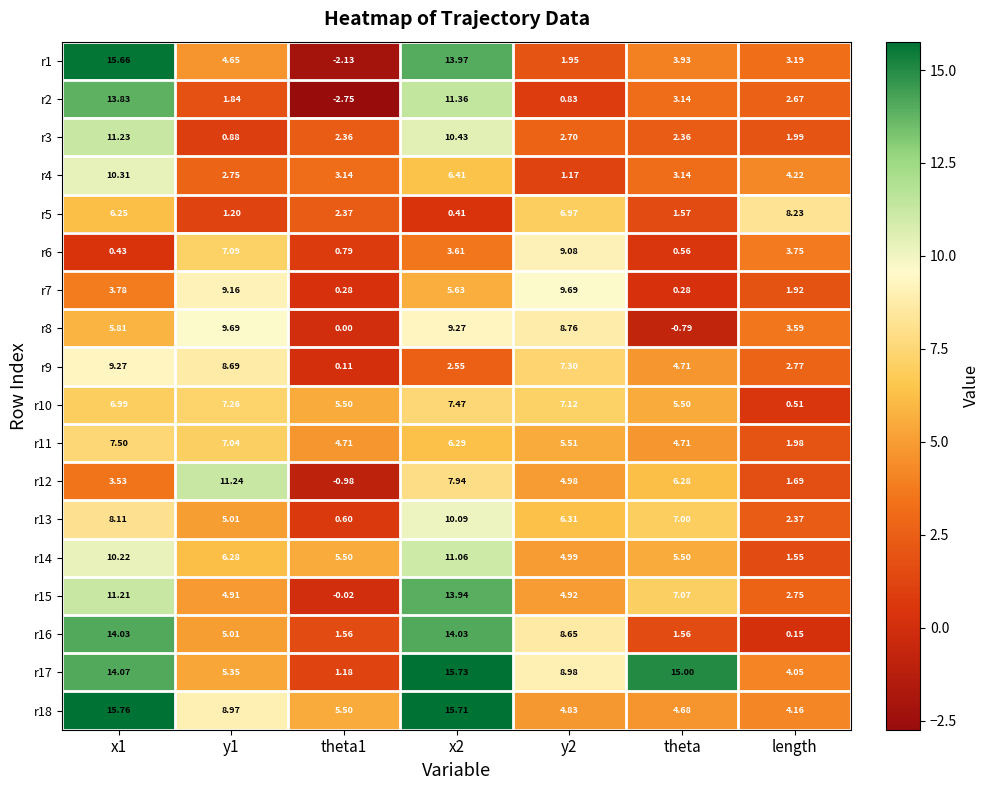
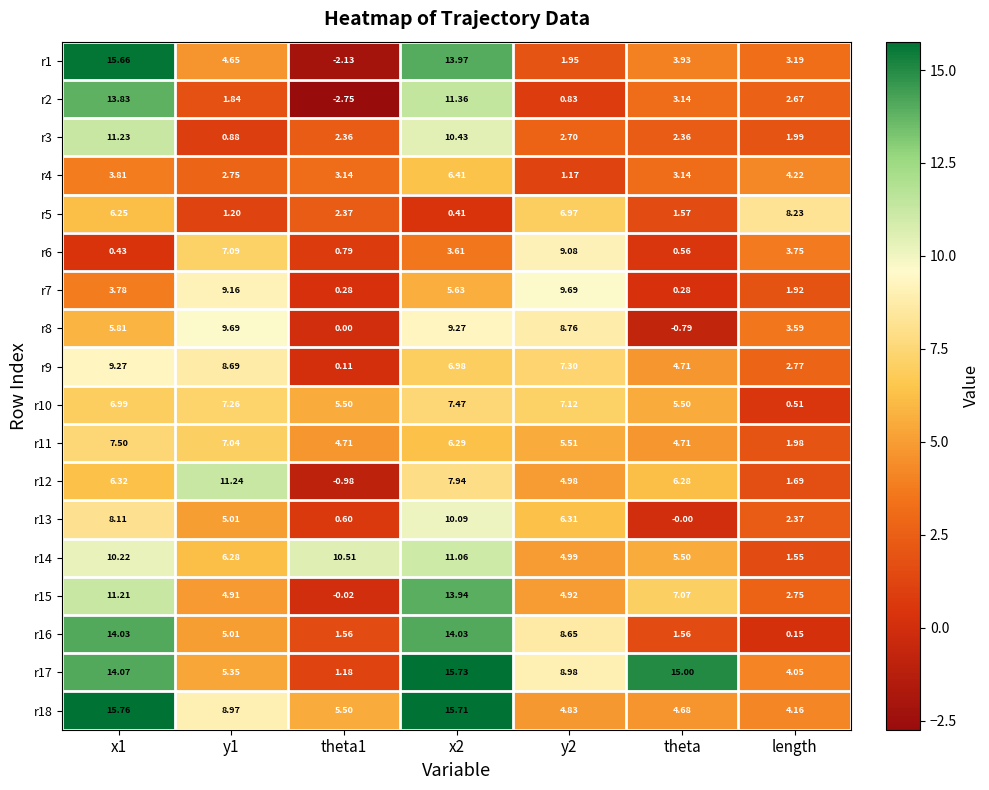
r4, x1: 10.31 -> 3.81
r9, x2: 2.55 -> 6.98
r12, x1: 3.53 -> 6.32
r13, theta: 7.00 -> -0.00
r14, theta1: 5.50 -> 10.51
